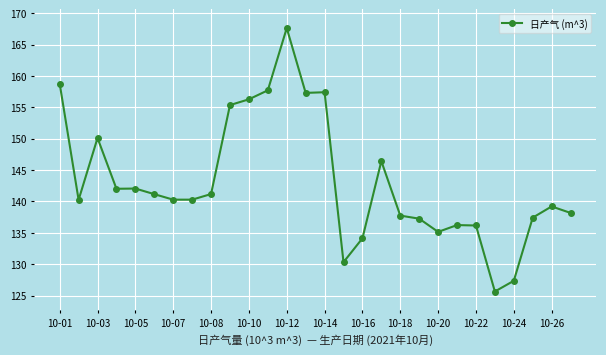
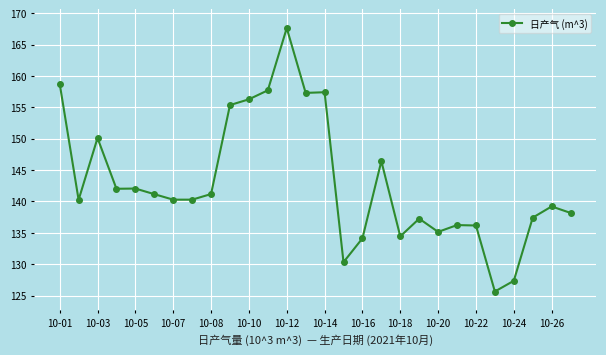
10-18: 138 -> 134
